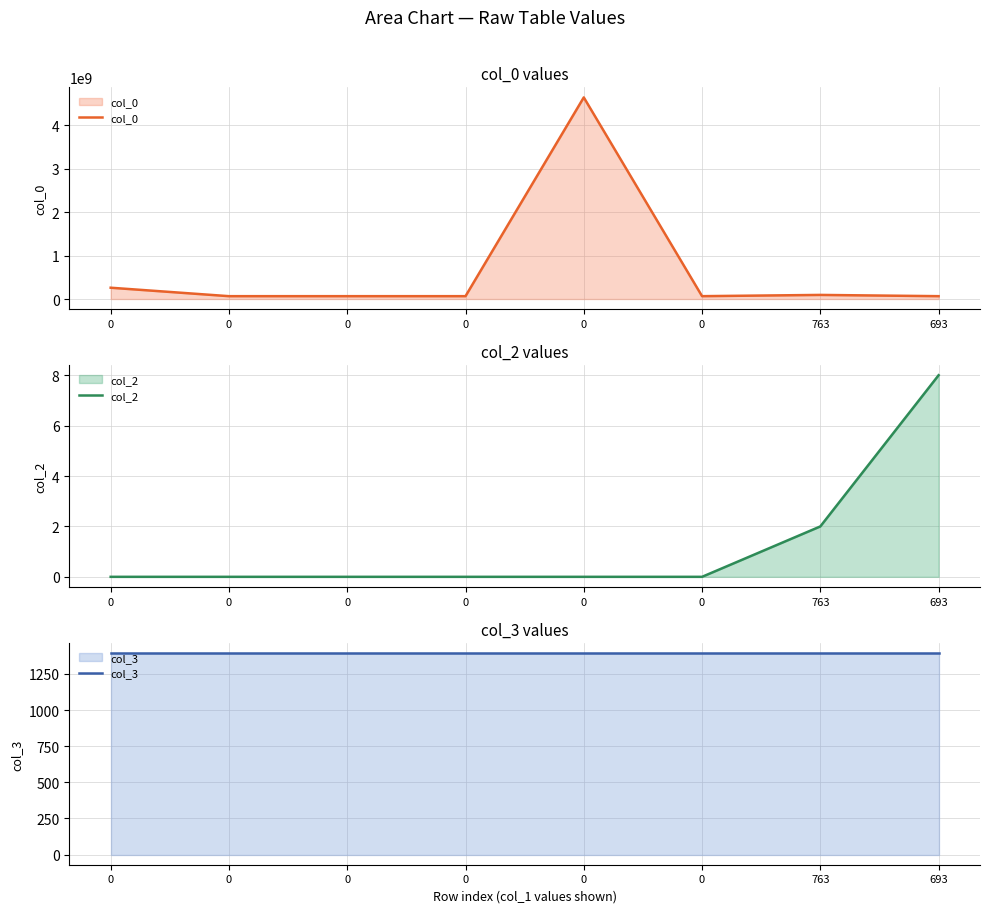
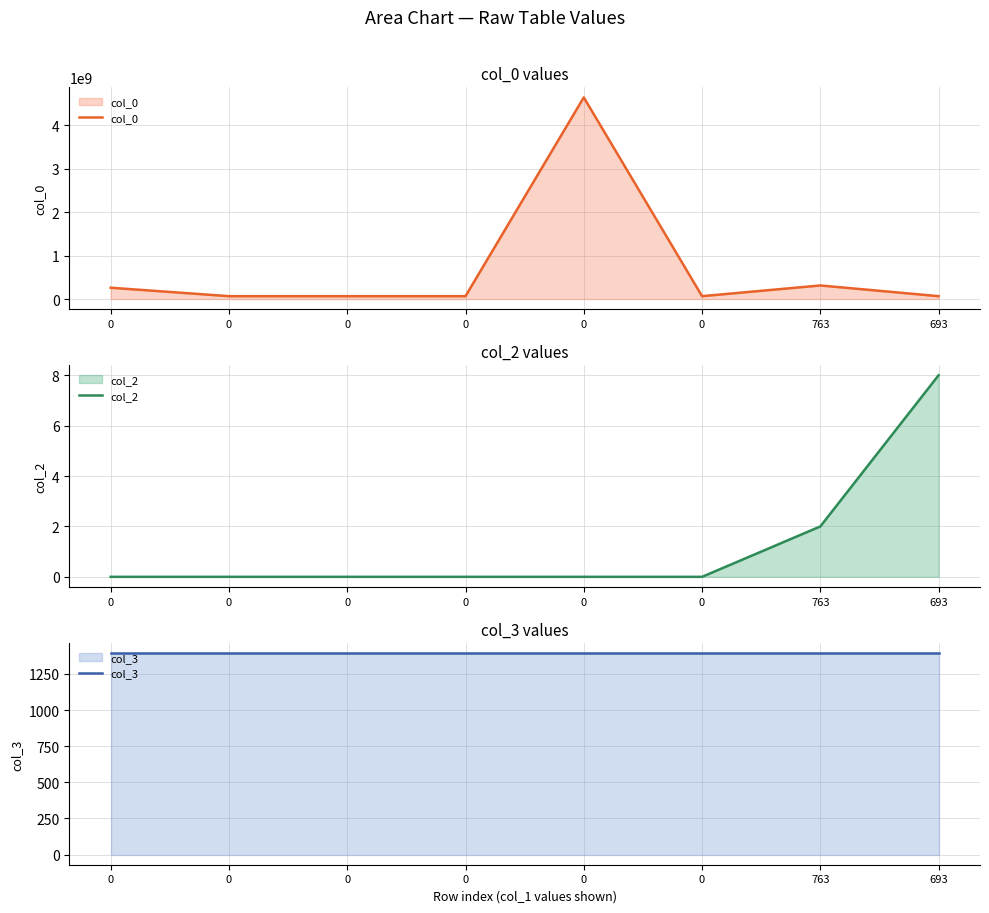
col_0 values, 763: 100000000 -> 300000000
